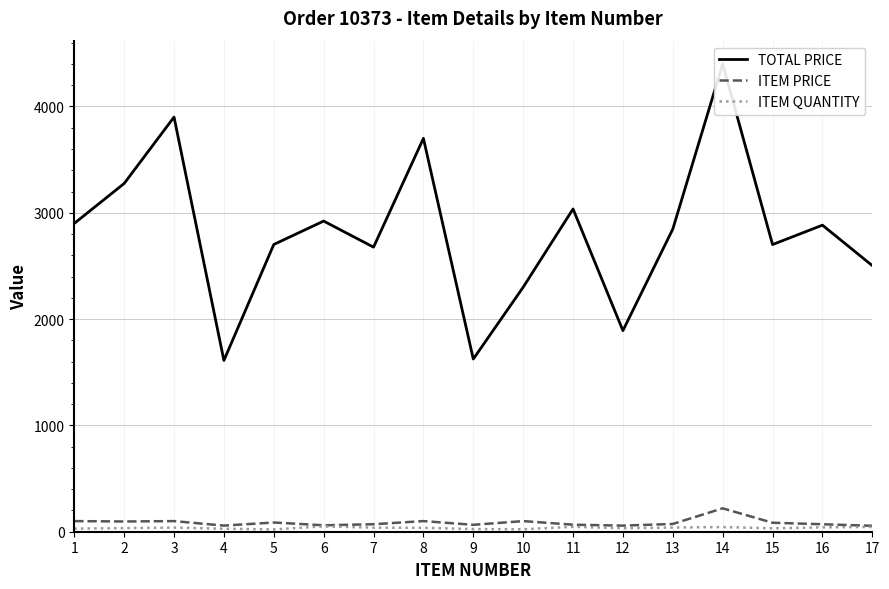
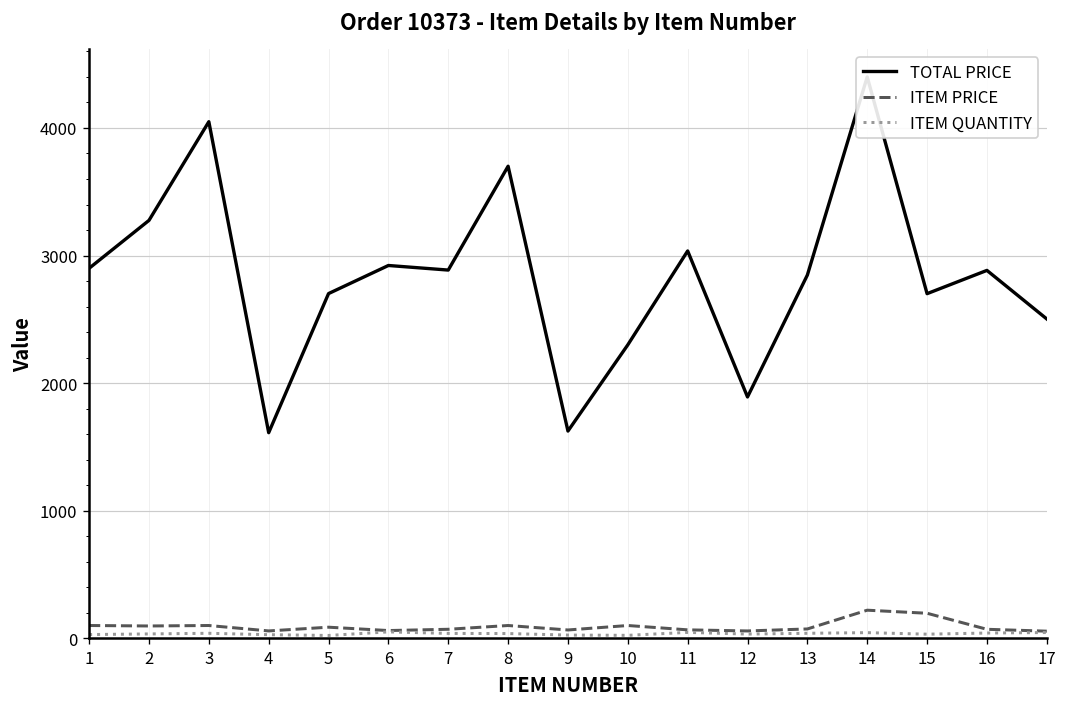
TOTAL PRICE, 3: 3900 -> 4050
TOTAL PRICE, 7: 2680 -> 2890
ITEM PRICE, 15: 80 -> 200
